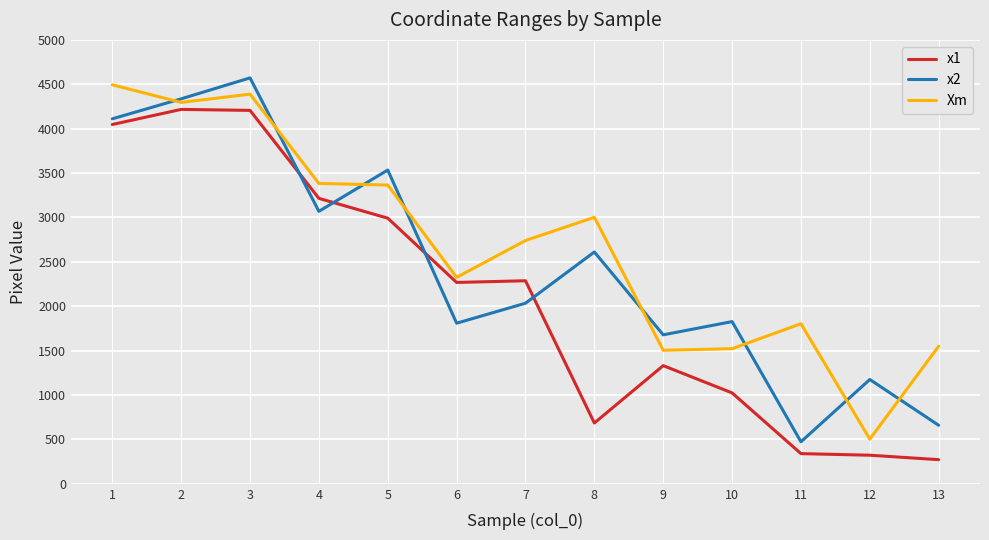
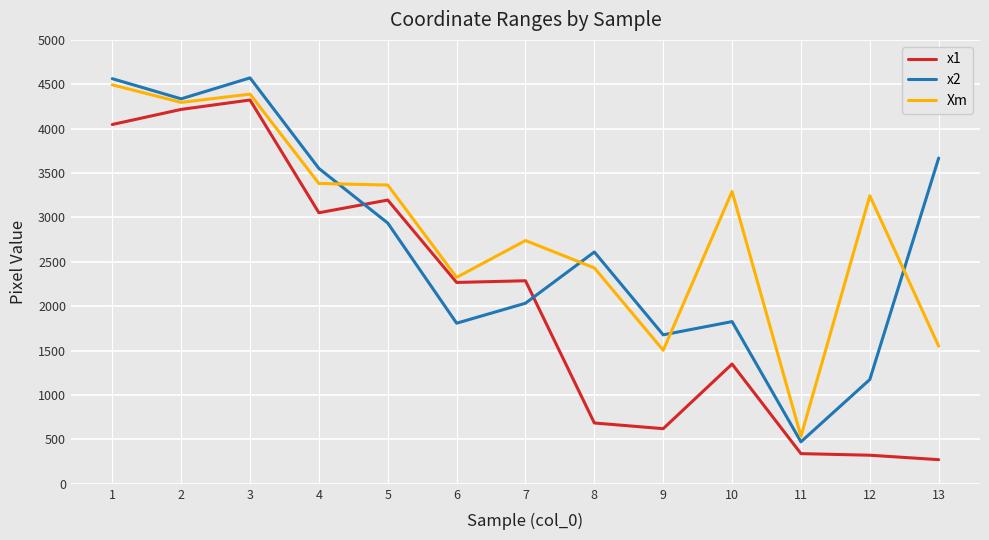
x2, 1: 4100 -> 4600
x1, 3: 4200 -> 4300
x1, 4: 3200 -> 3100
x2, 4: 3100 -> 3600
x1, 5: 3000 -> 3200
x2, 5: 3500 -> 2900
Xm, 8: 3000 -> 2400
x1, 9: 1300 -> 600
x1, 10: 1000 -> 1300
Xm, 10: 1500 -> 3300
Xm, 11: 1800 -> 500
Xm, 12: 500 -> 3200
x2, 13: 700 -> 3700
